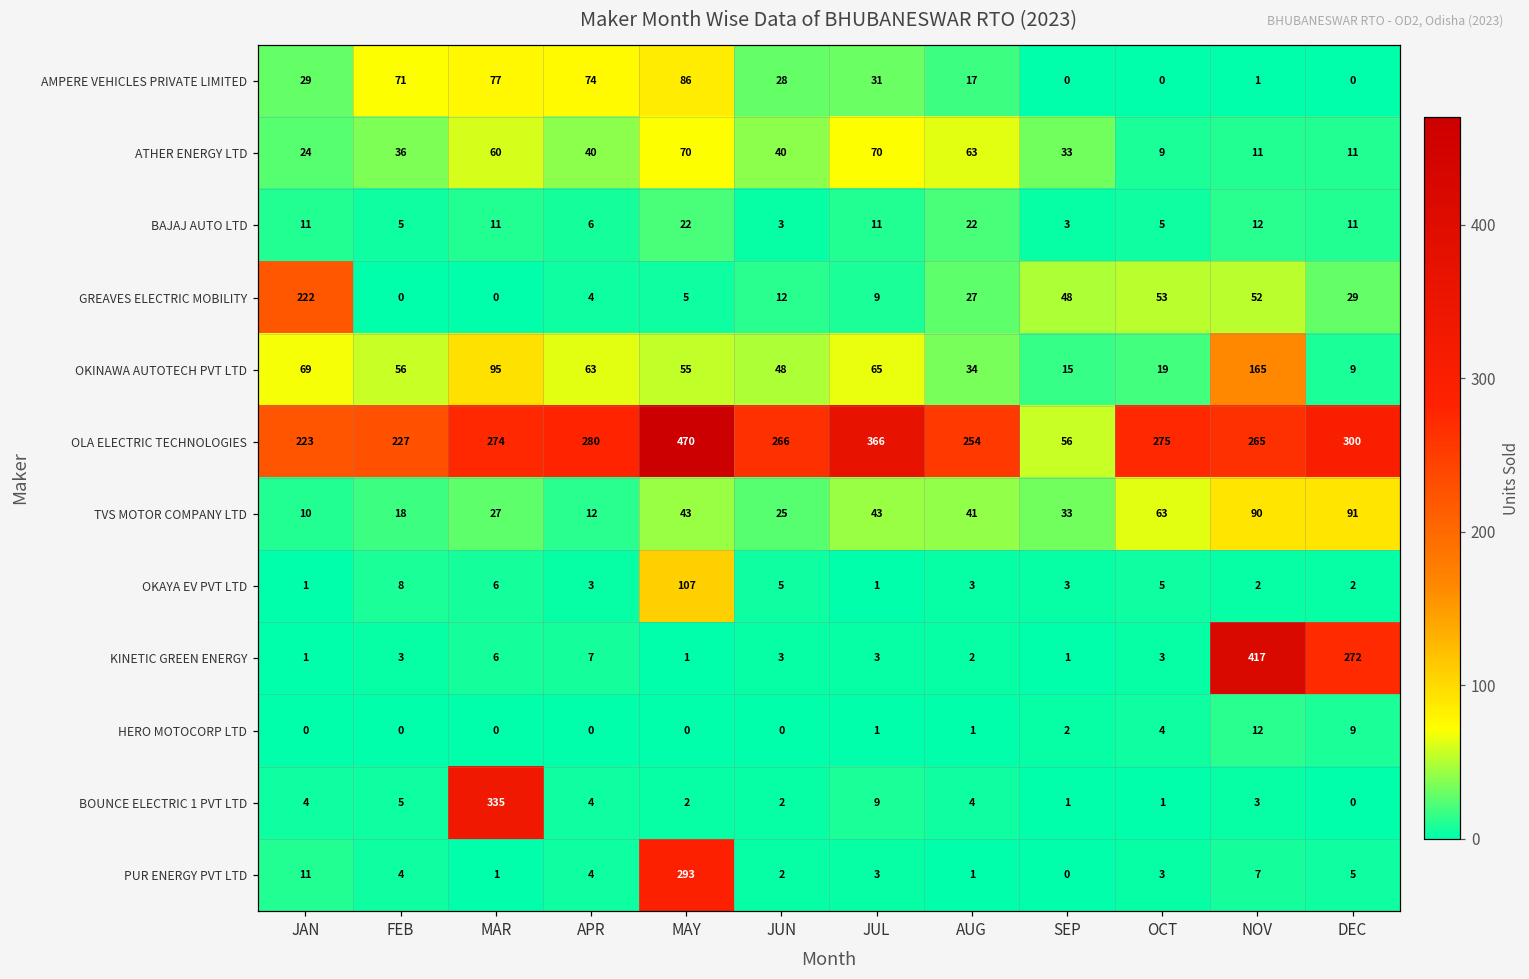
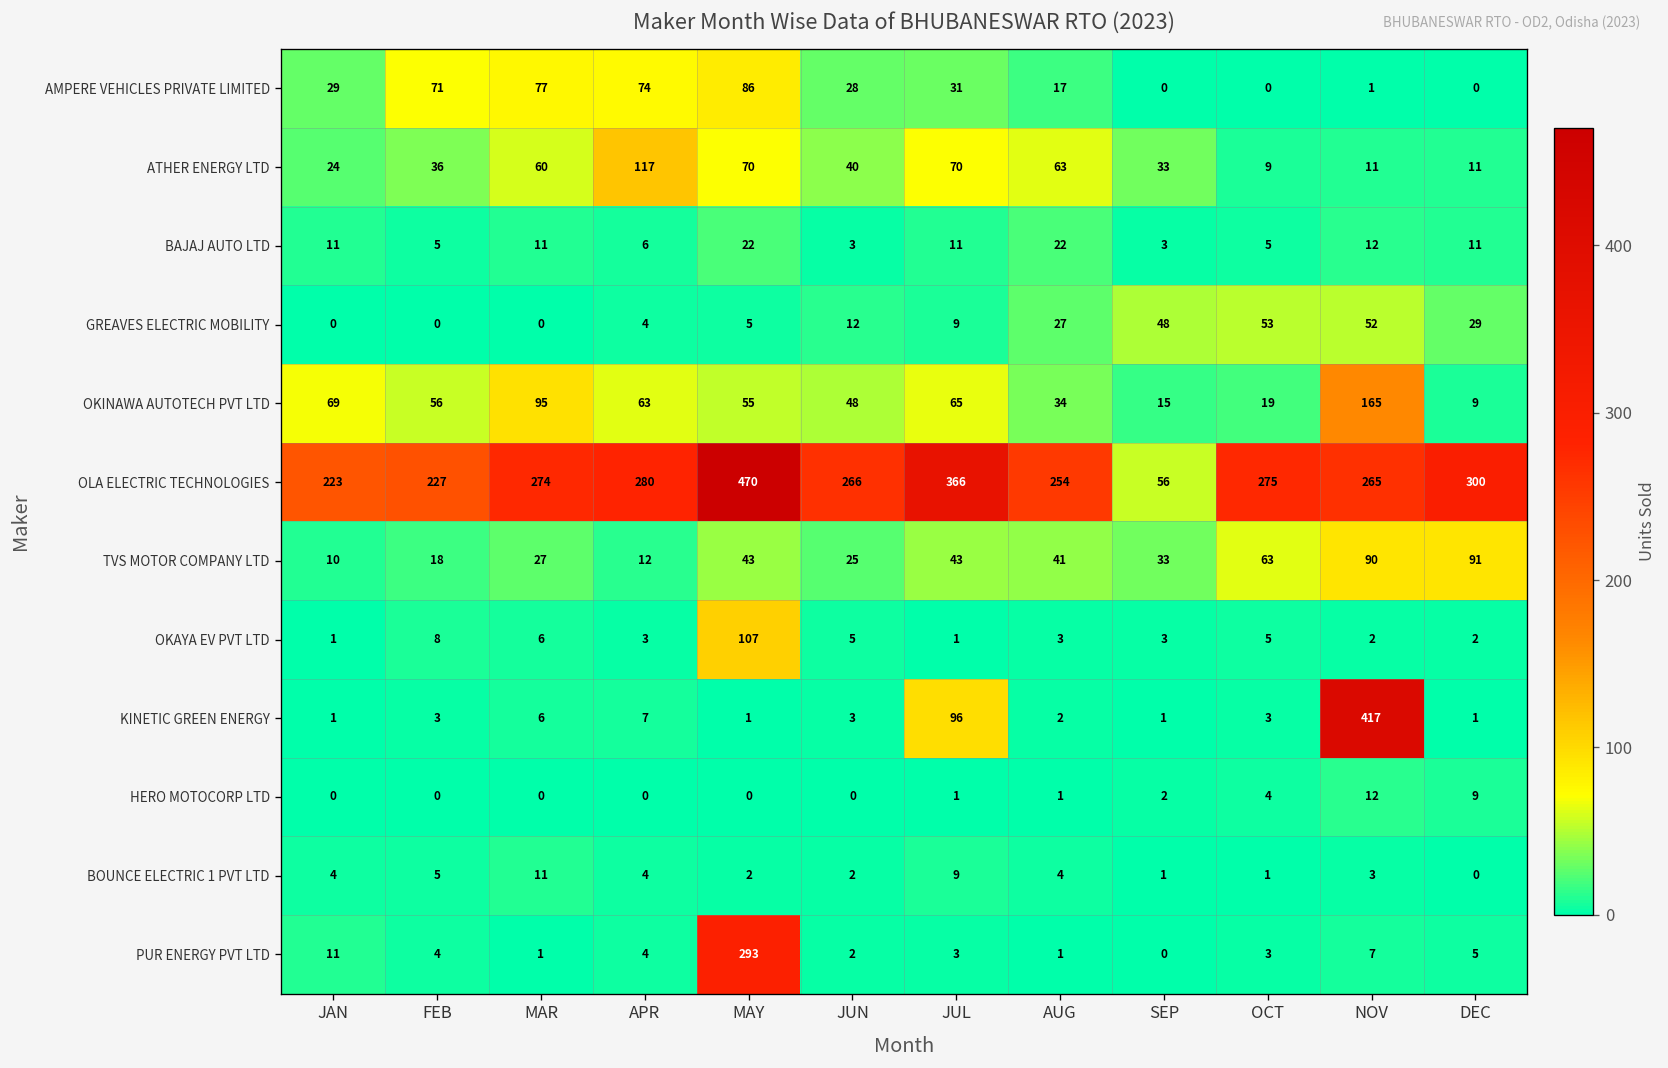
ATHER ENERGY LTD, APR: 40 -> 117
GREAVES ELECTRIC MOBILITY, JAN: 222 -> 0
KINETIC GREEN ENERGY, JUL: 3 -> 96
KINETIC GREEN ENERGY, DEC: 272 -> 1
BOUNCE ELECTRIC 1 PVT LTD, MAR: 335 -> 11
